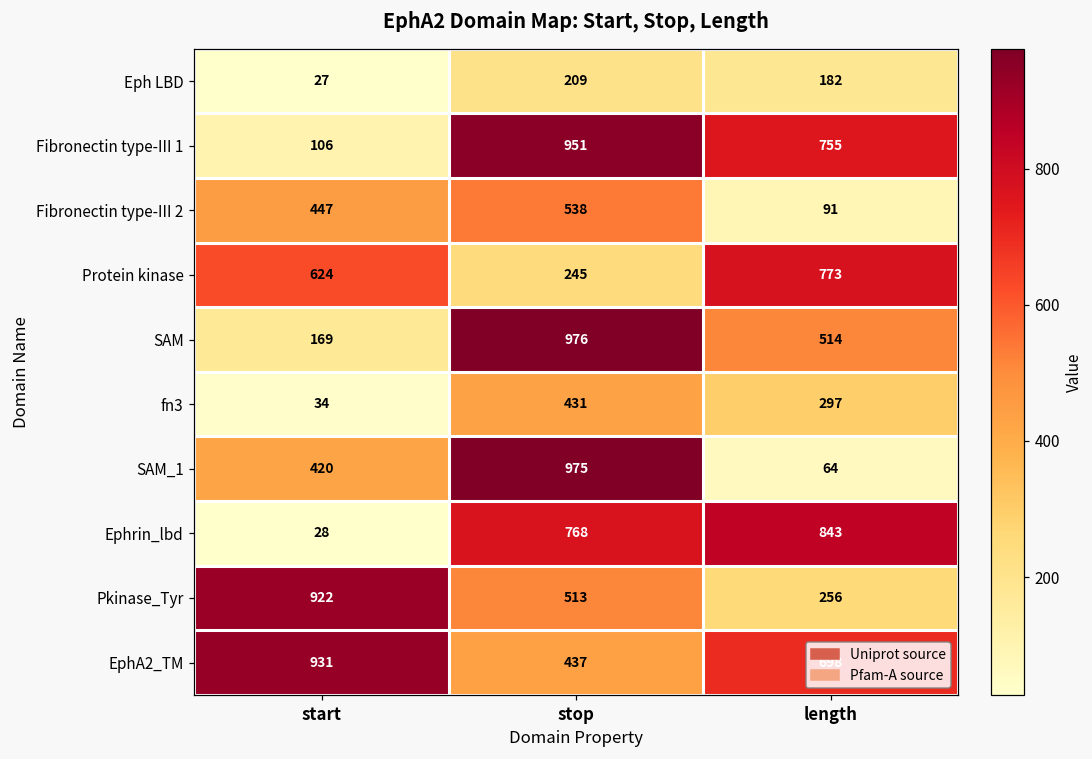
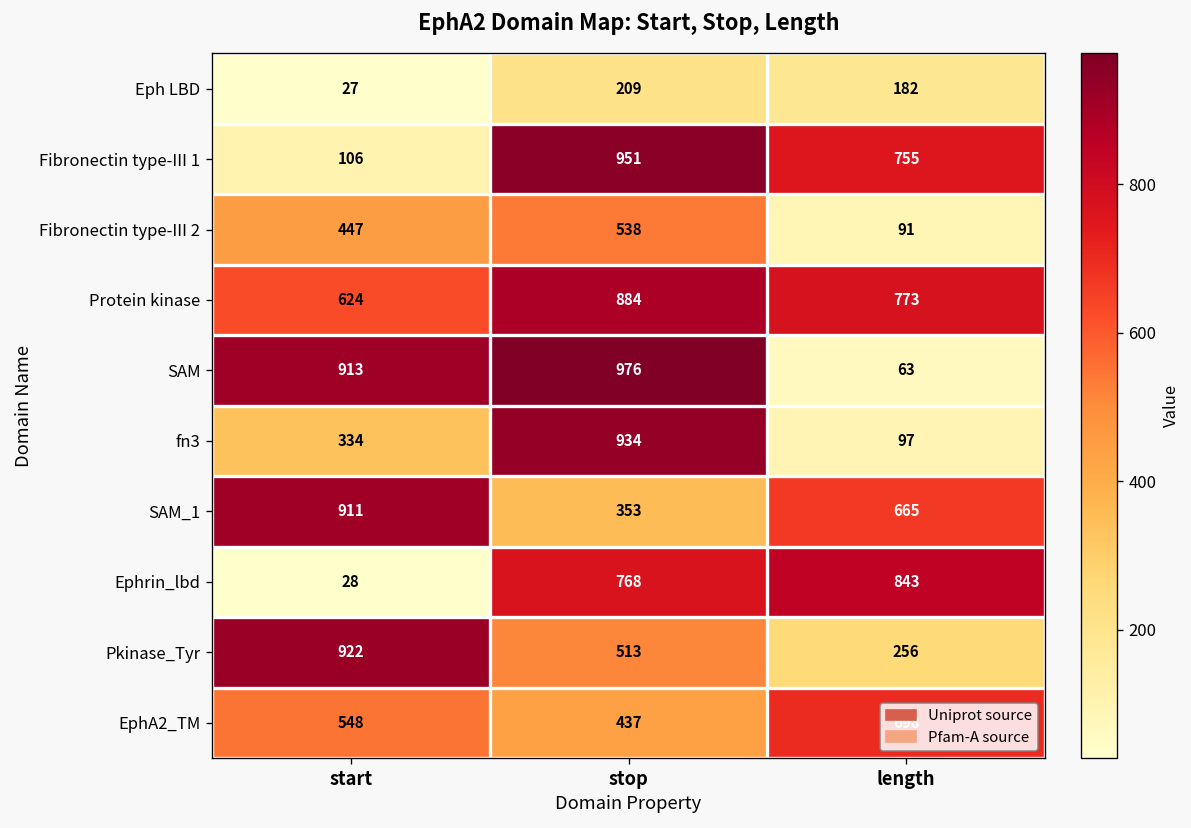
Protein kinase, stop: 245 -> 884
SAM, start: 169 -> 913
SAM, length: 514 -> 63
fn3, start: 34 -> 334
fn3, stop: 431 -> 934
fn3, length: 297 -> 97
SAM_1, start: 420 -> 911
SAM_1, stop: 975 -> 353
SAM_1, length: 64 -> 665
EphA2_TM, start: 931 -> 548
